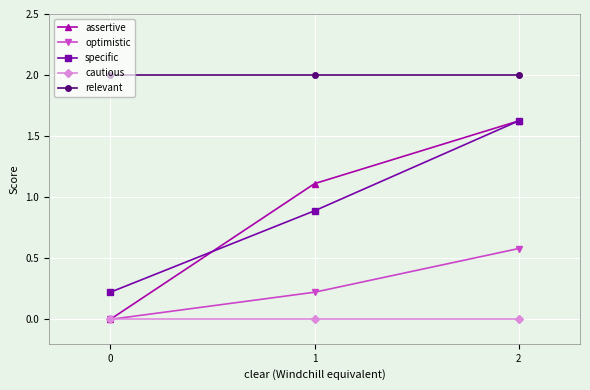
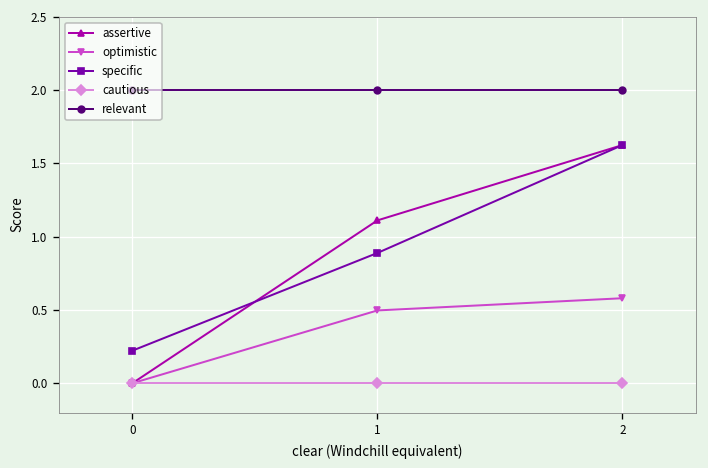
optimistic, 1: 0.22 -> 0.50
